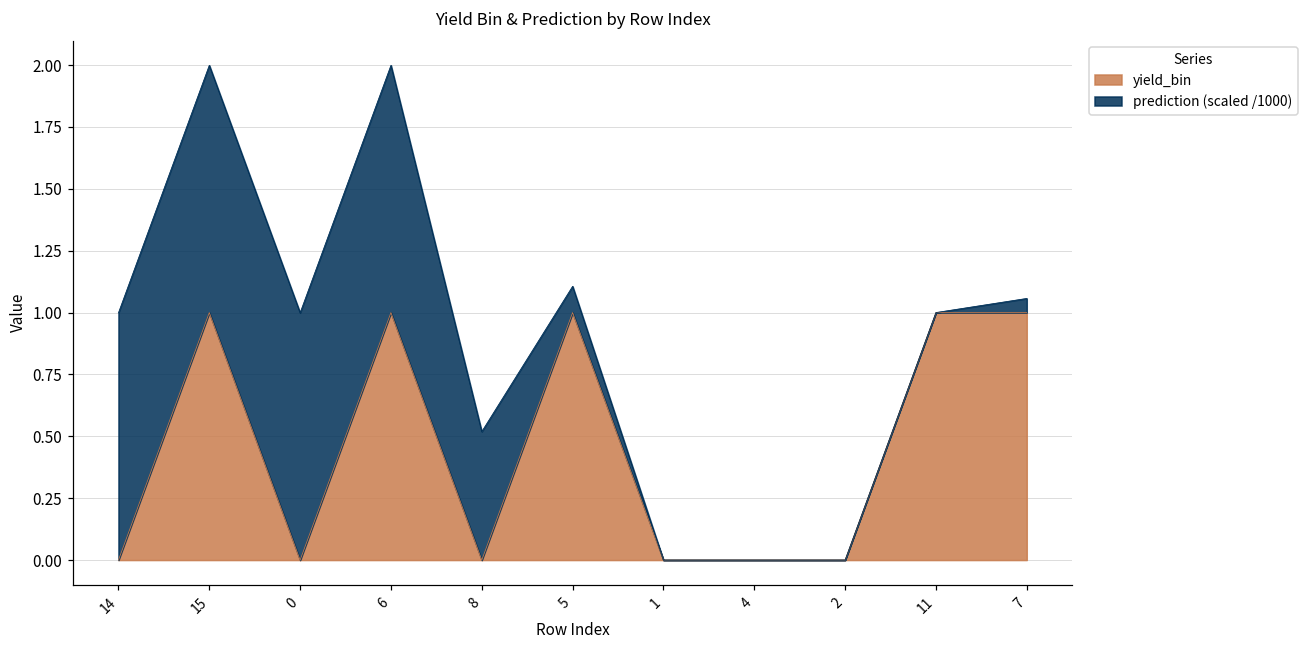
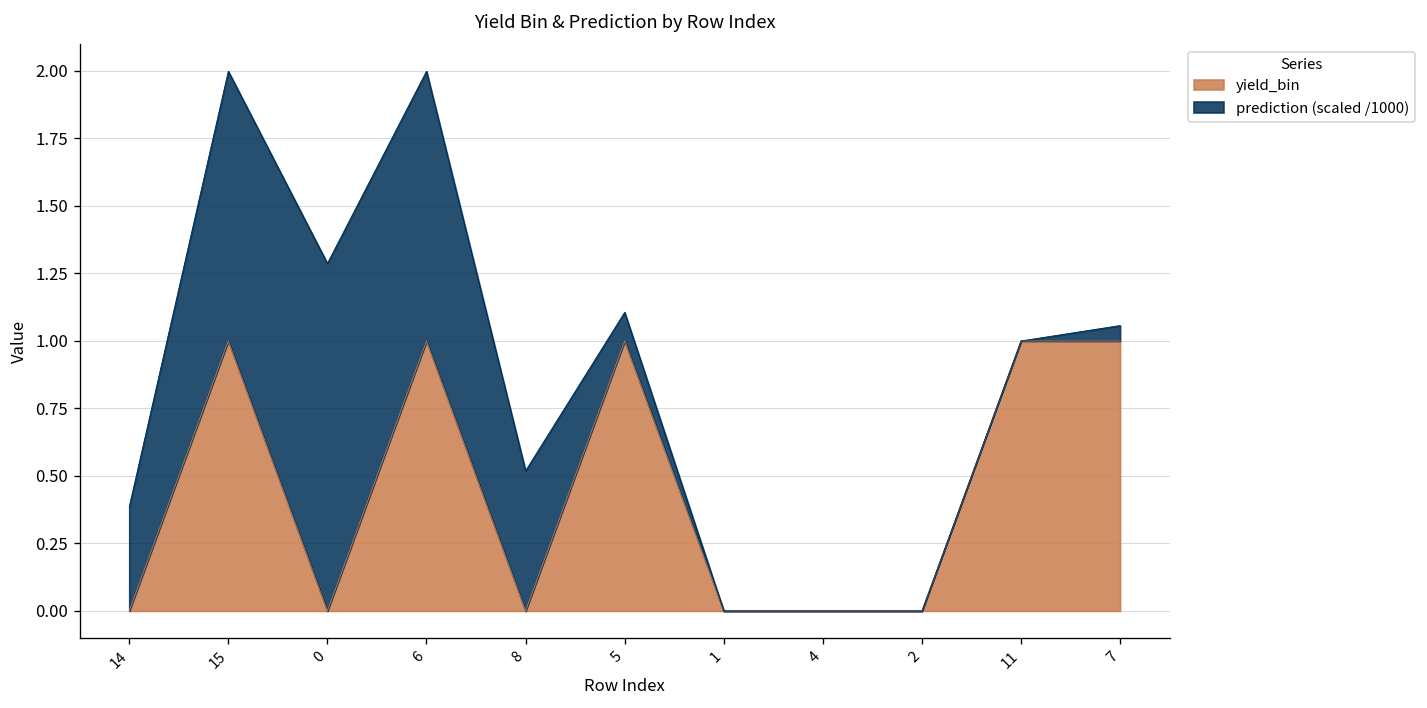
prediction (scaled /1000), 14: 1.00 -> 0.39
prediction (scaled /1000), 0: 1.00 -> 1.29
